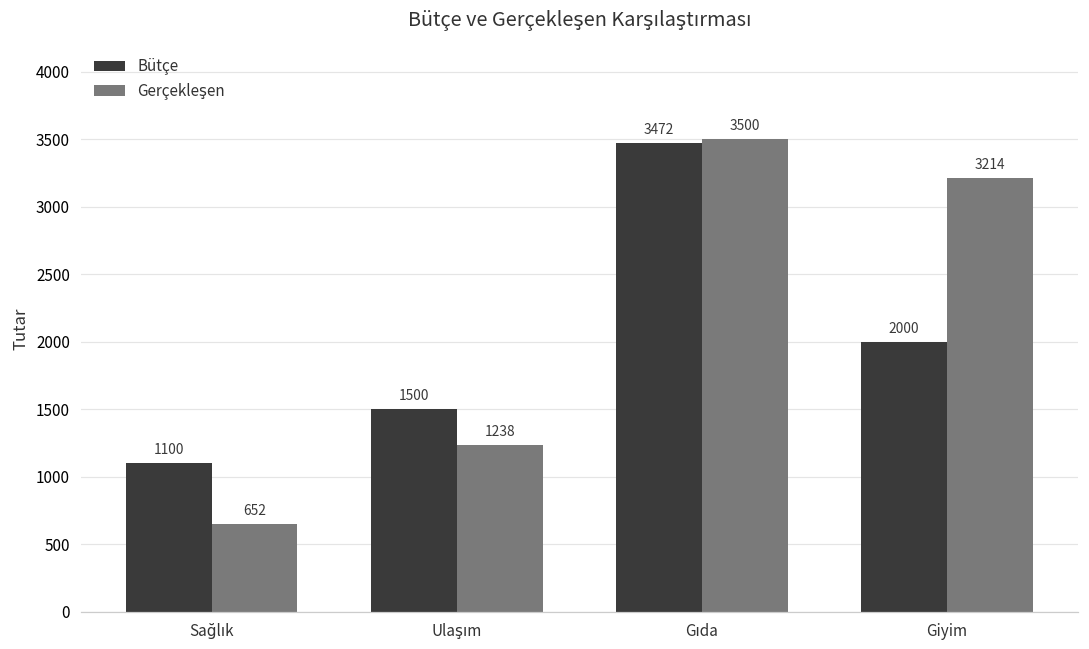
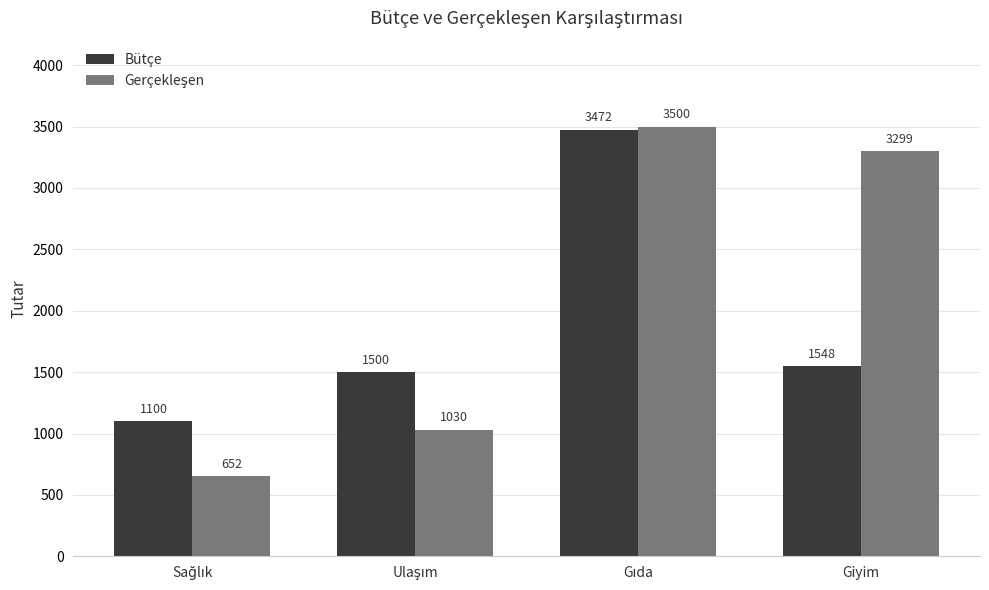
Gerçekleşen, Ulaşım: 1238 -> 1030
Bütçe, Giyim: 2000 -> 1548
Gerçekleşen, Giyim: 3214 -> 3299
